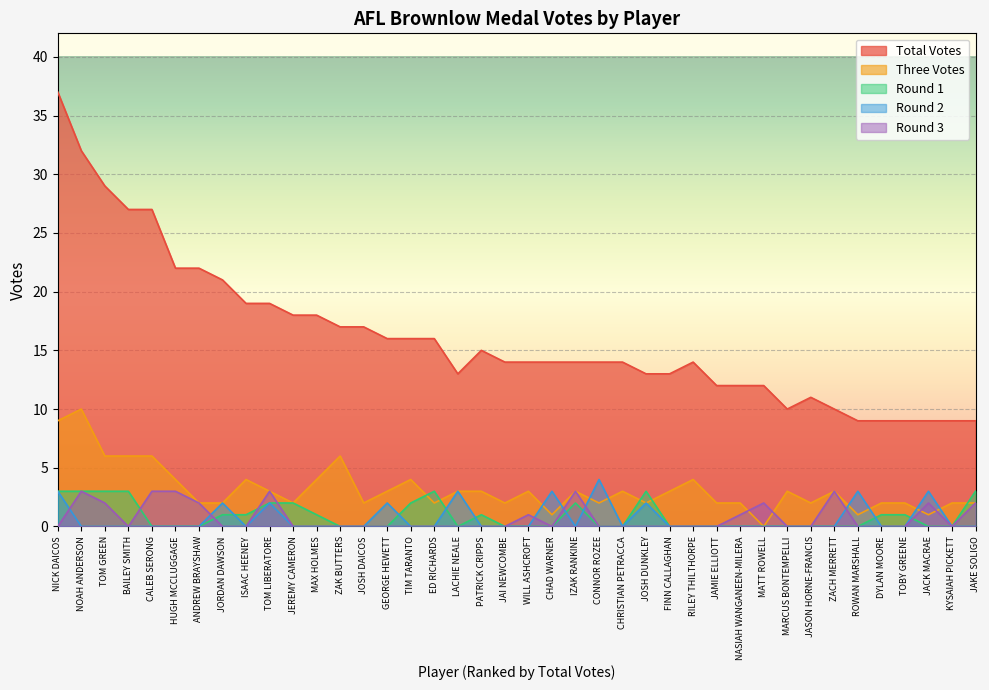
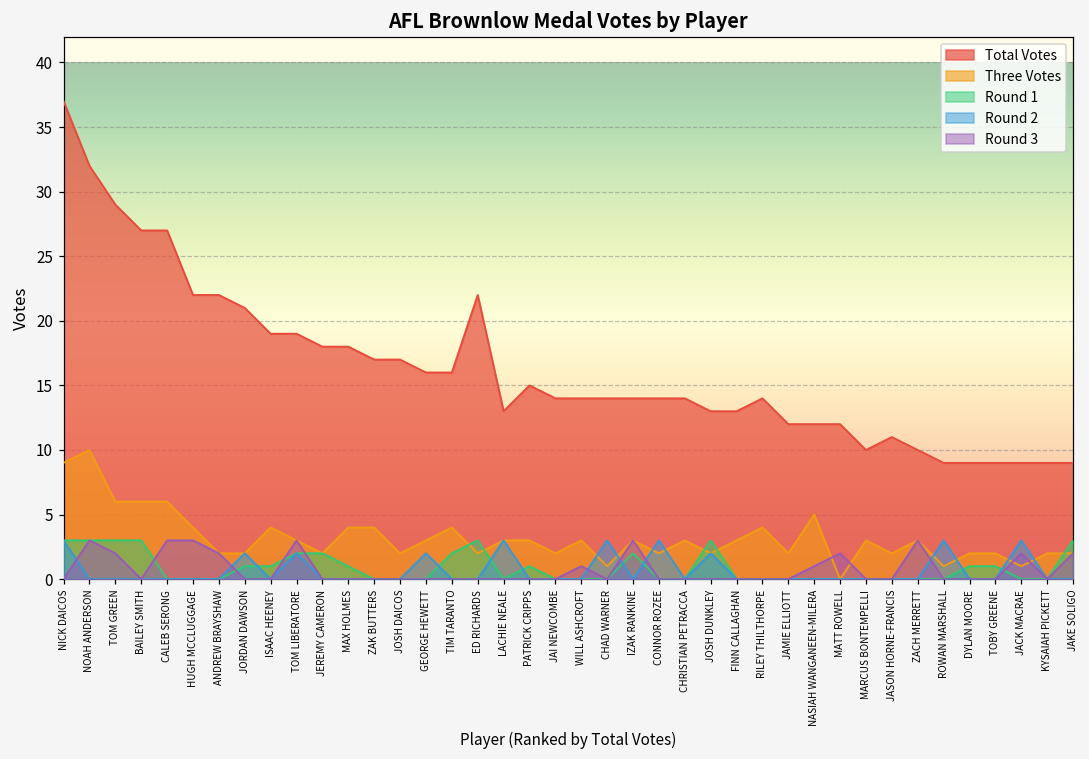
Three Votes, ZAK BUTTERS: 6 -> 4
Total Votes, ED RICHARDS: 16 -> 22
Round 2, CONNOR ROZEE: 4 -> 3
Three Votes, NASIAH WANGANEEN-MILERA: 2 -> 5
